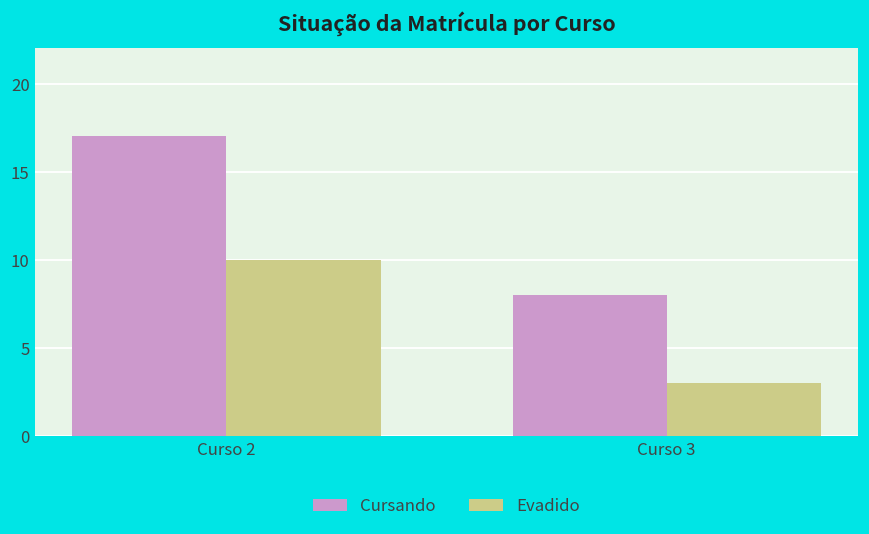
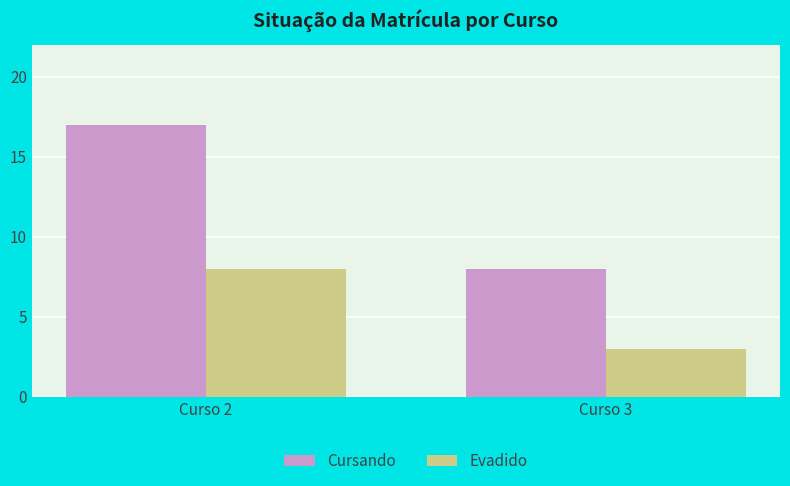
Evadido, Curso 2: 10 -> 8
